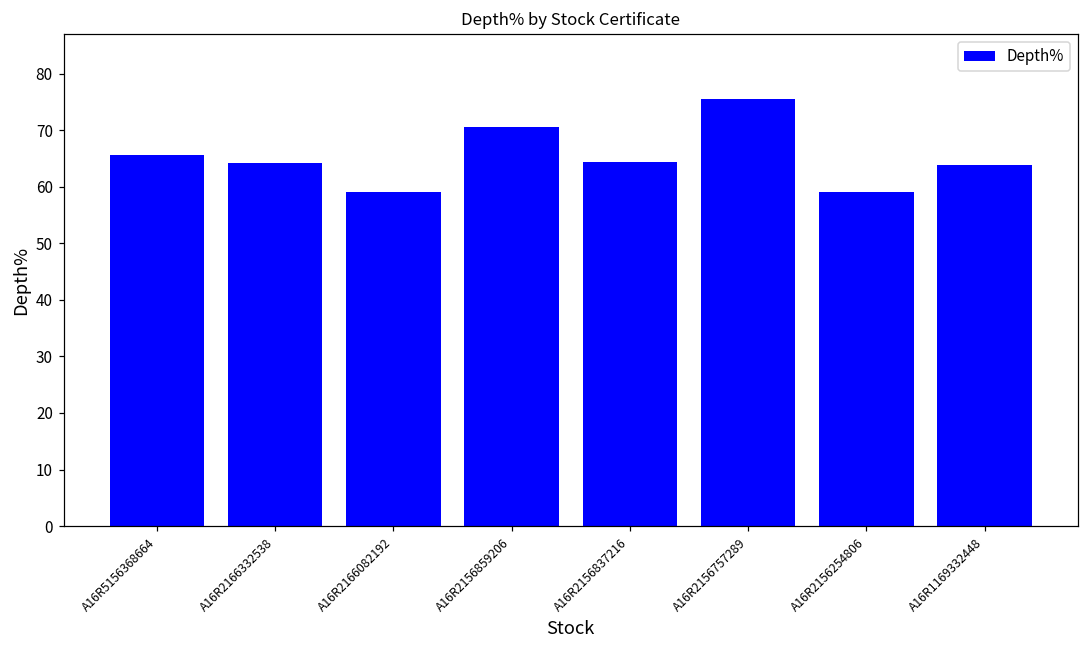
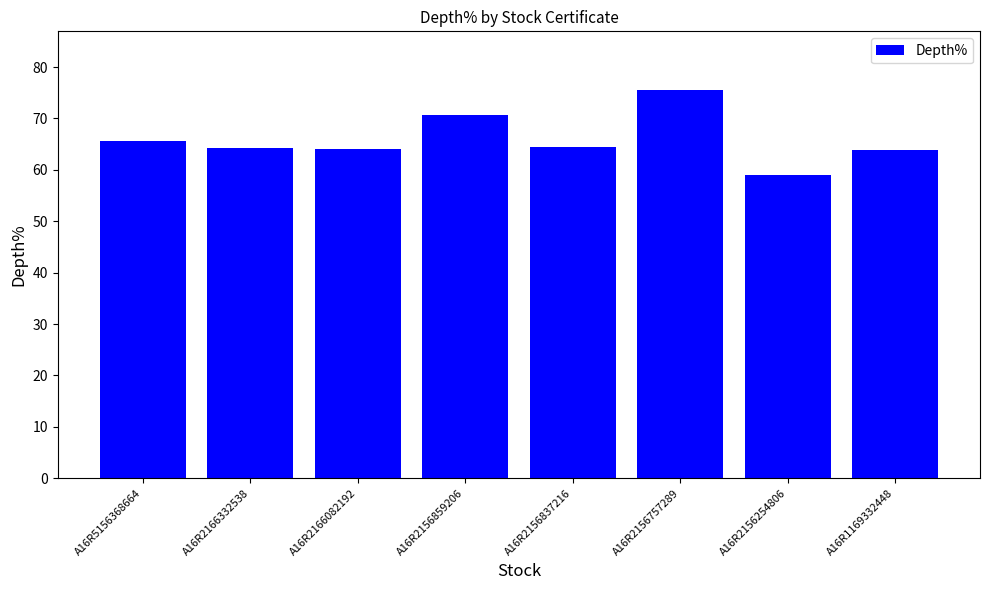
A16R2166082192: 59 -> 64
